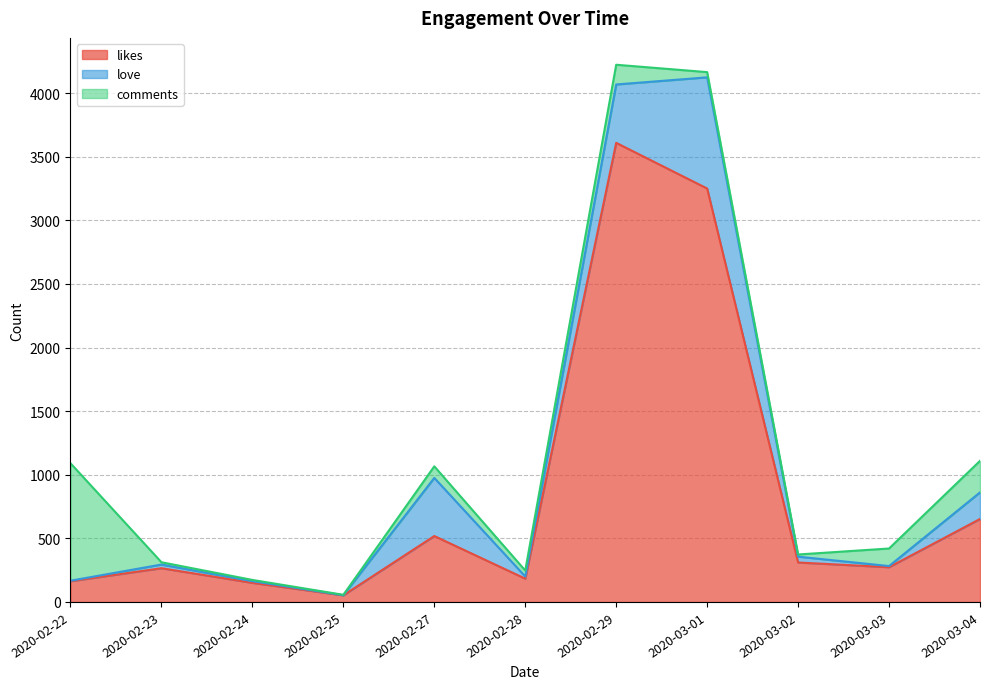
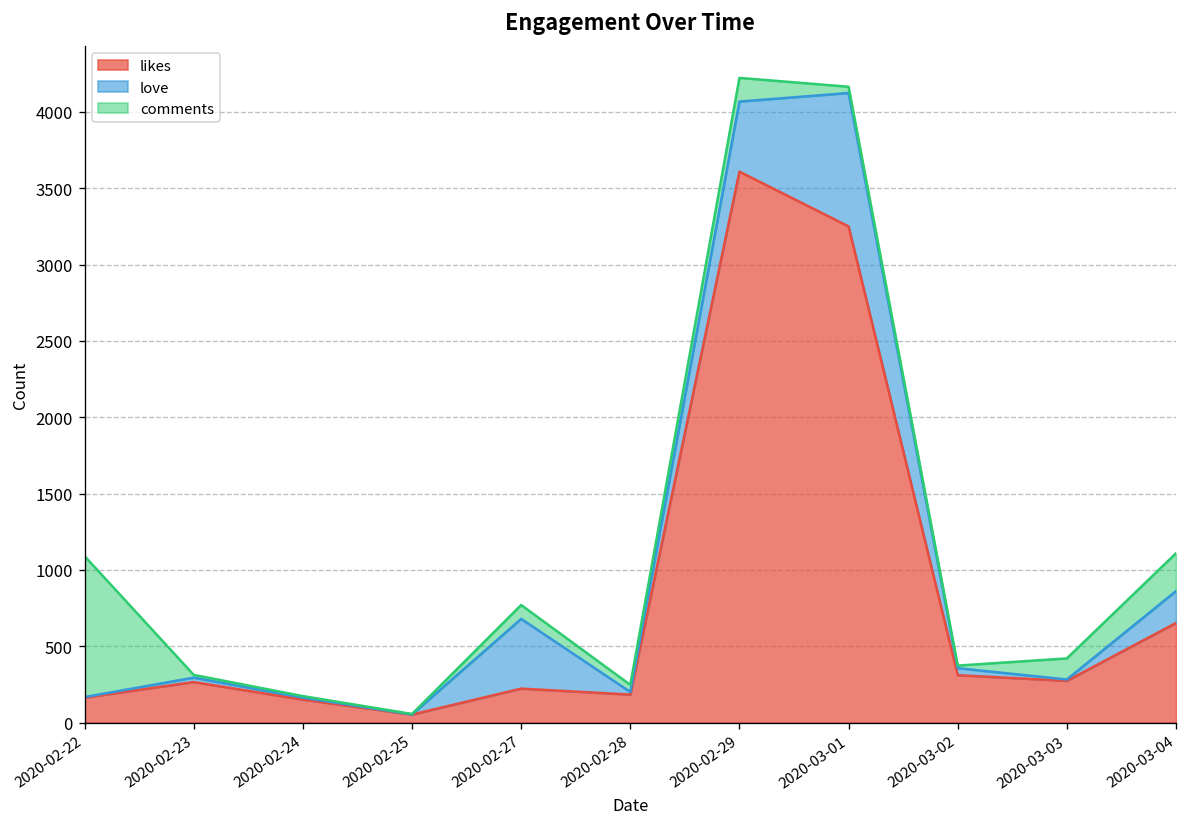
likes, 2020-02-27: 520 -> 220
